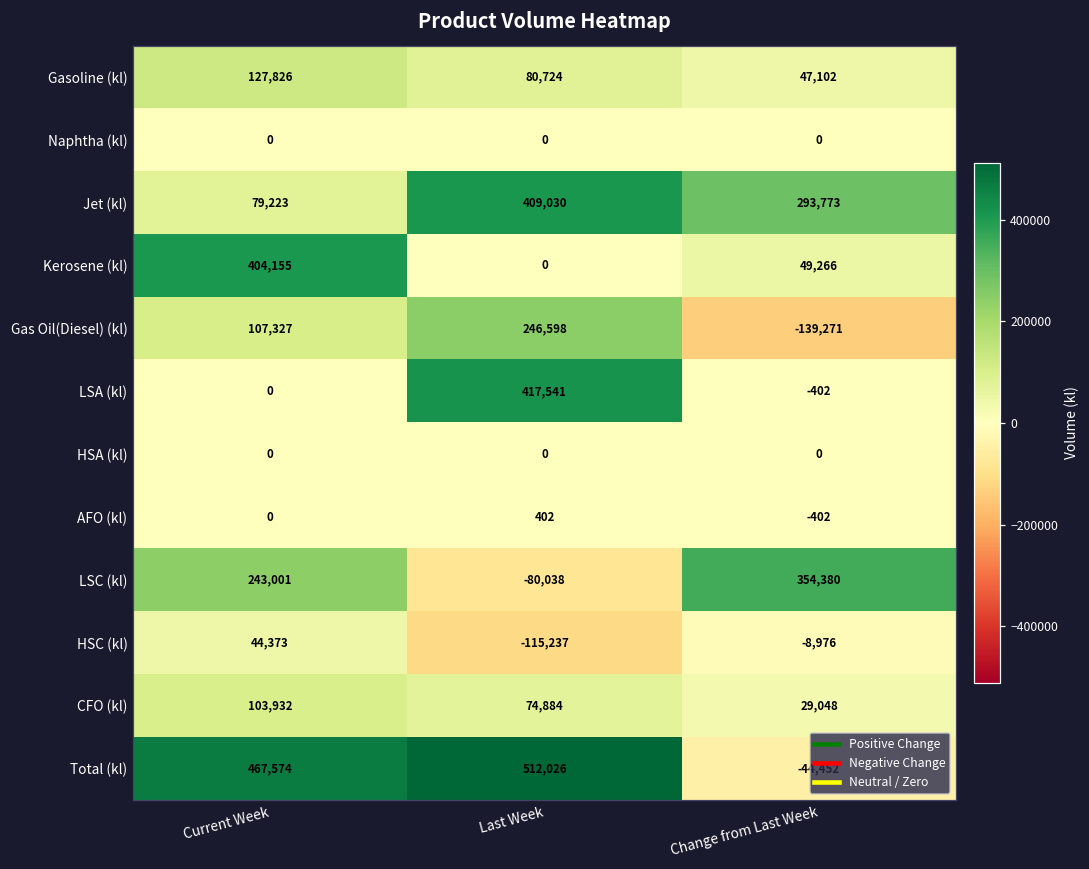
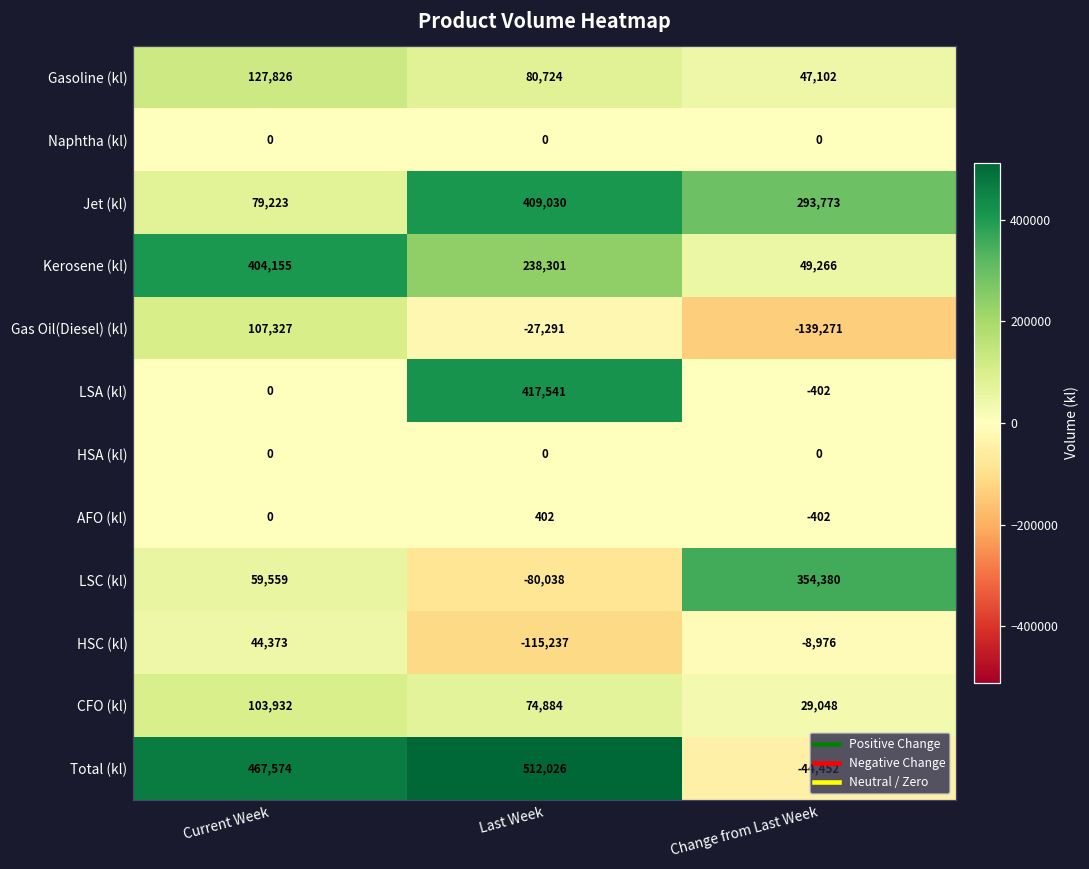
Kerosene (kl), Last Week: 0 -> 238,301
Gas Oil(Diesel) (kl), Last Week: 246,598 -> -27,291
LSC (kl), Current Week: 243,001 -> 59,559
